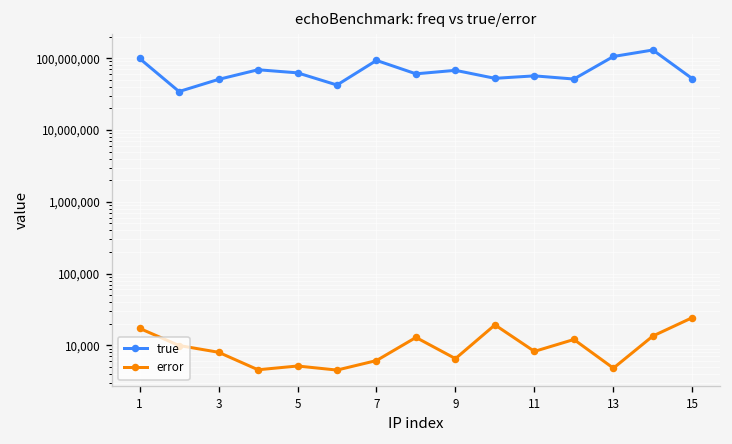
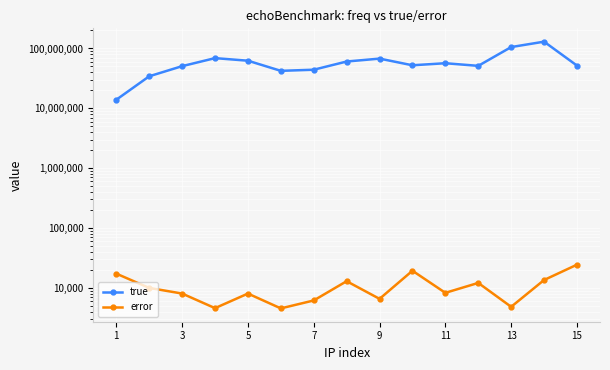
true, 1: 100,000,000 -> 14,000,000
error, 5: 5,000 -> 8,000
true, 7: 90,000,000 -> 40,000,000
